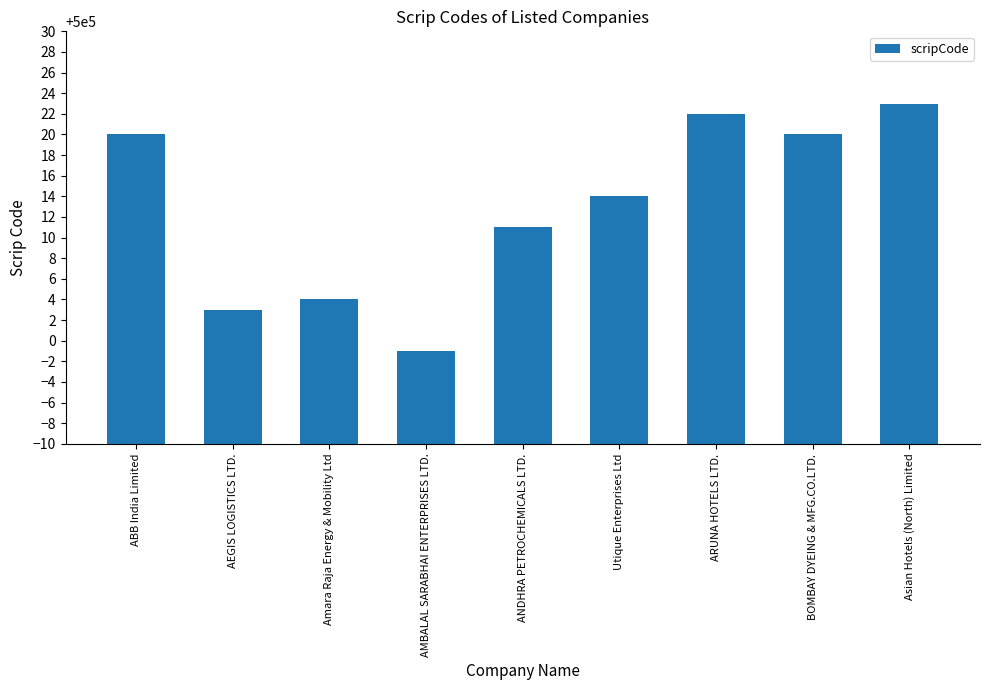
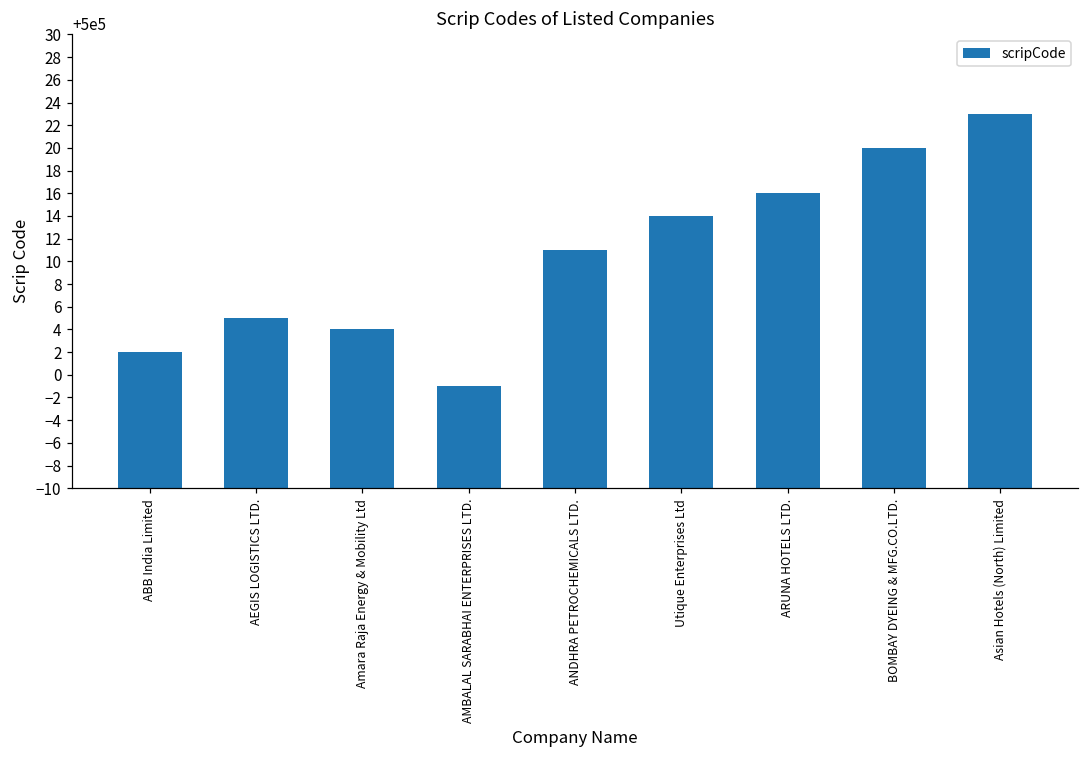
ABB India Limited: 500020 -> 500002
AEGIS LOGISTICS LTD.: 500003 -> 500005
ARUNA HOTELS LTD.: 500022 -> 500016
